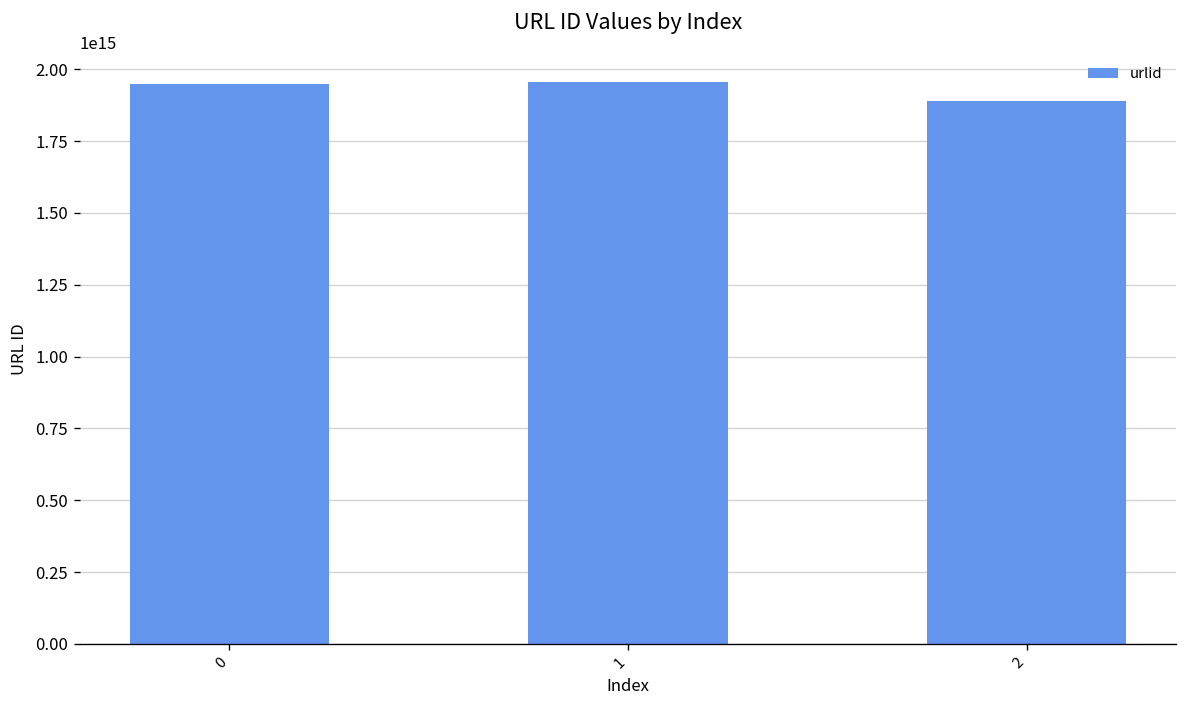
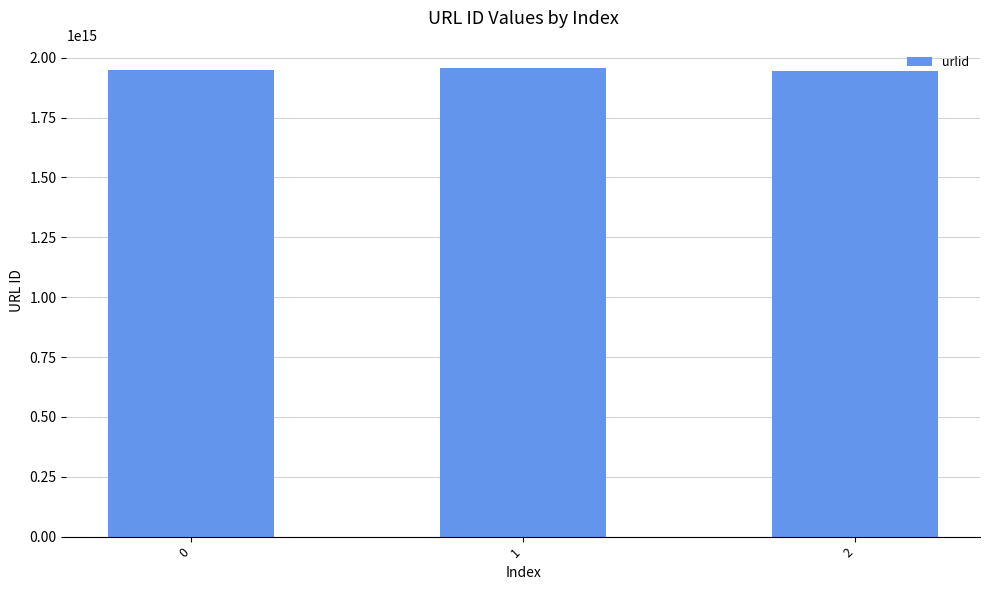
2: 1890000000000000 -> 1940000000000000
